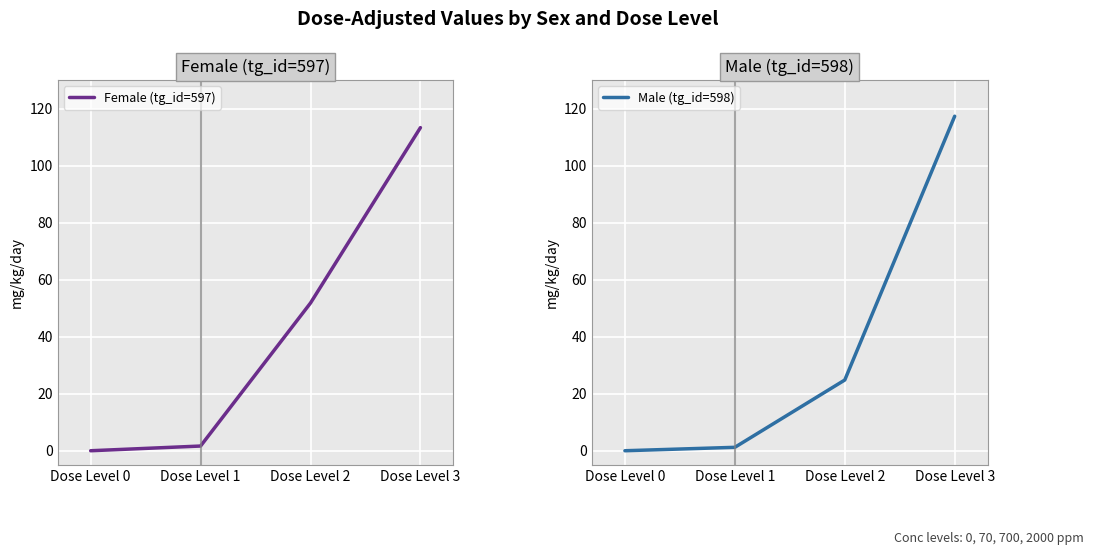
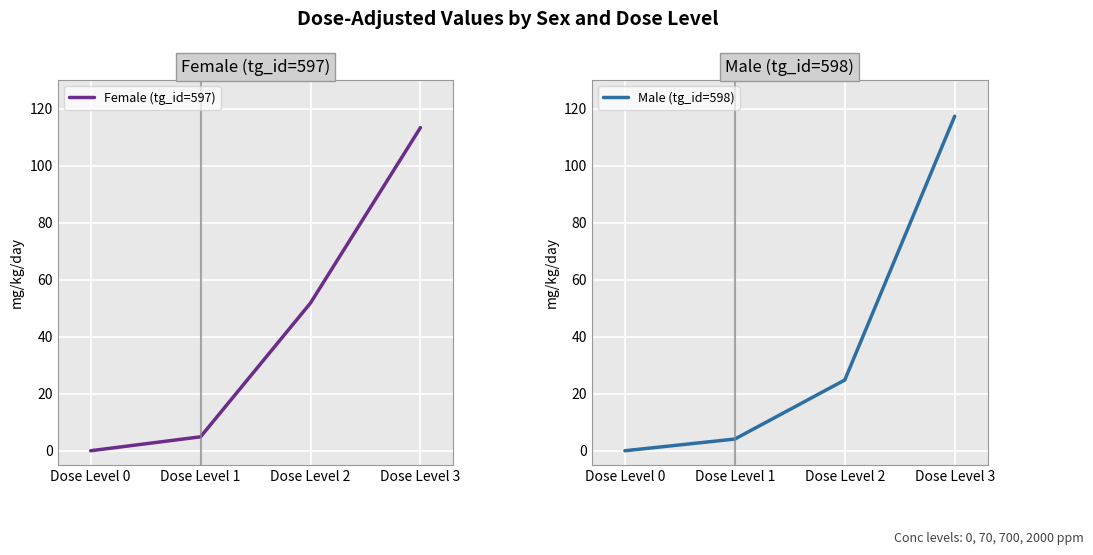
Female (tg_id=597), Dose Level 1: 2 -> 5
Male (tg_id=598), Dose Level 1: 1 -> 4
